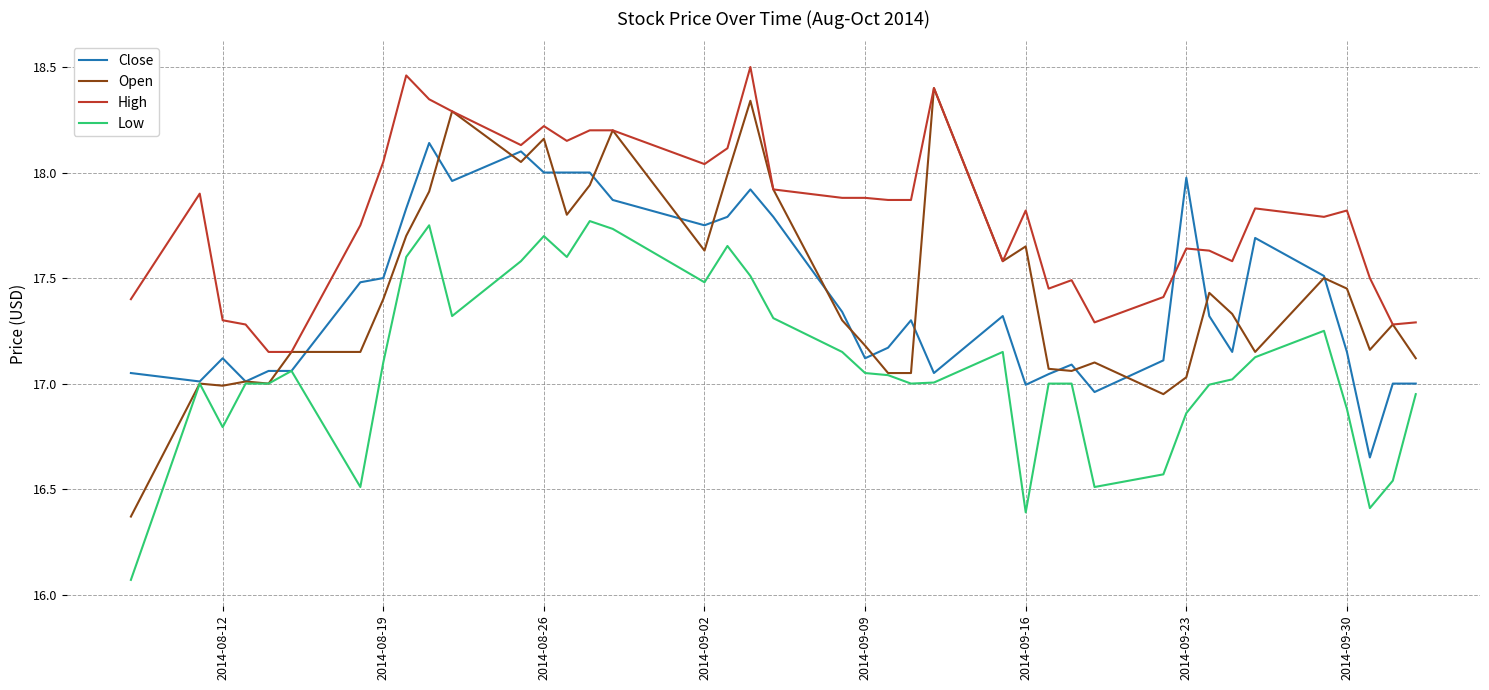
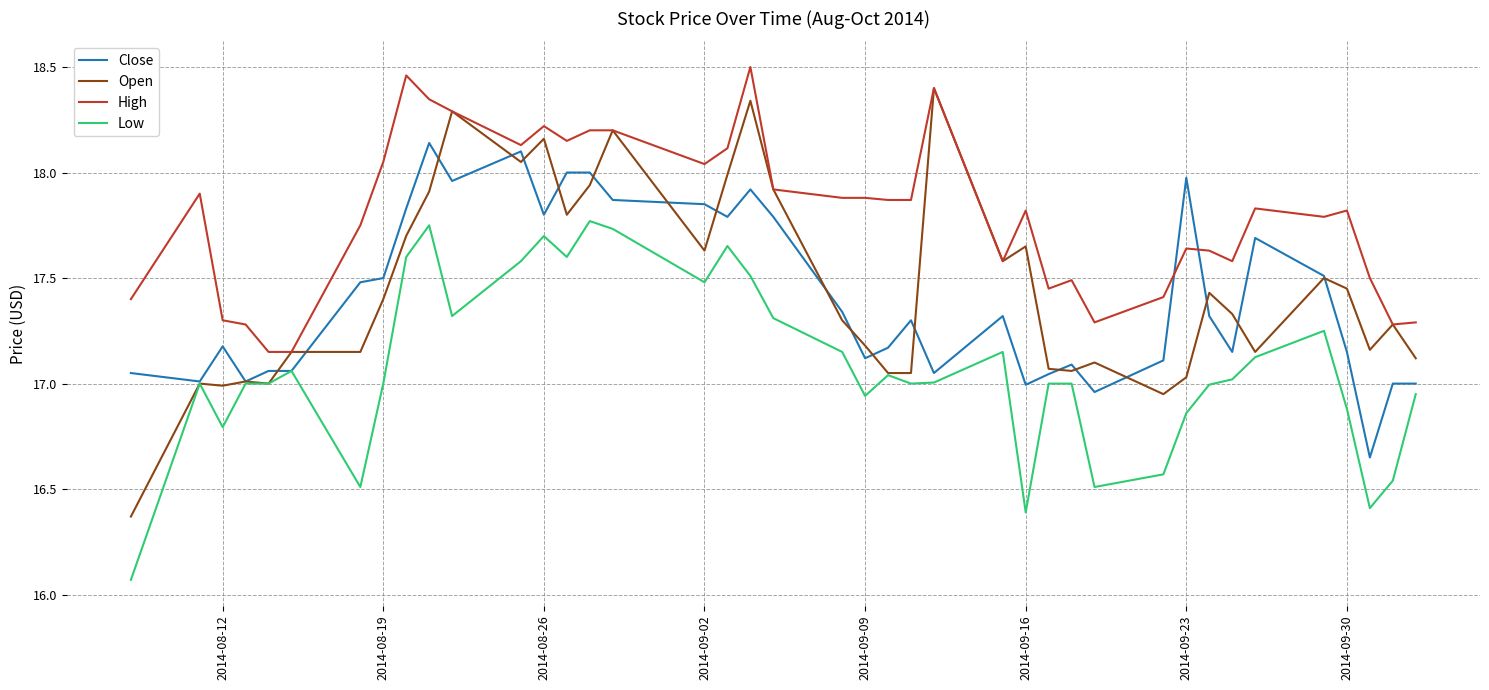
Close, 2014-08-12: 17.12 -> 17.18
Low, 2014-08-19: 17.1 -> 17.0
Close, 2014-08-26: 18.0 -> 17.8
Close, 2014-09-02: 17.75 -> 17.85
Low, 2014-09-09: 17.05 -> 16.94
